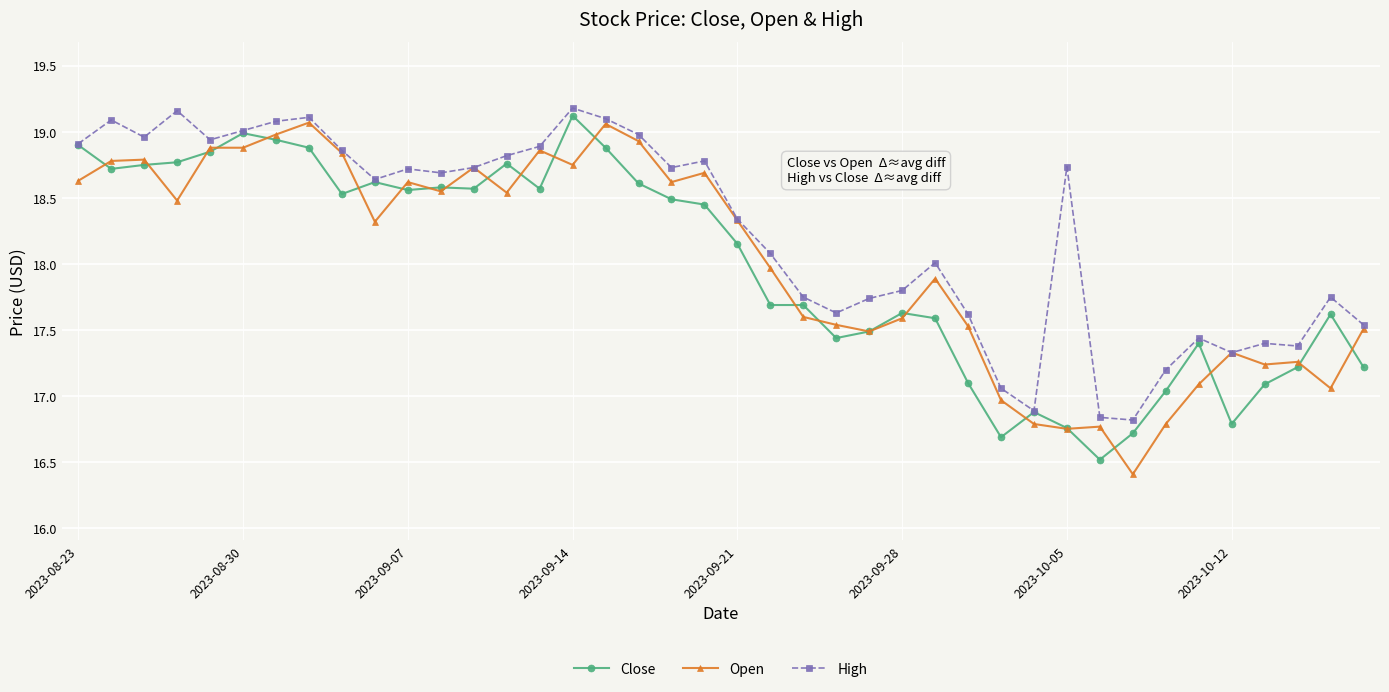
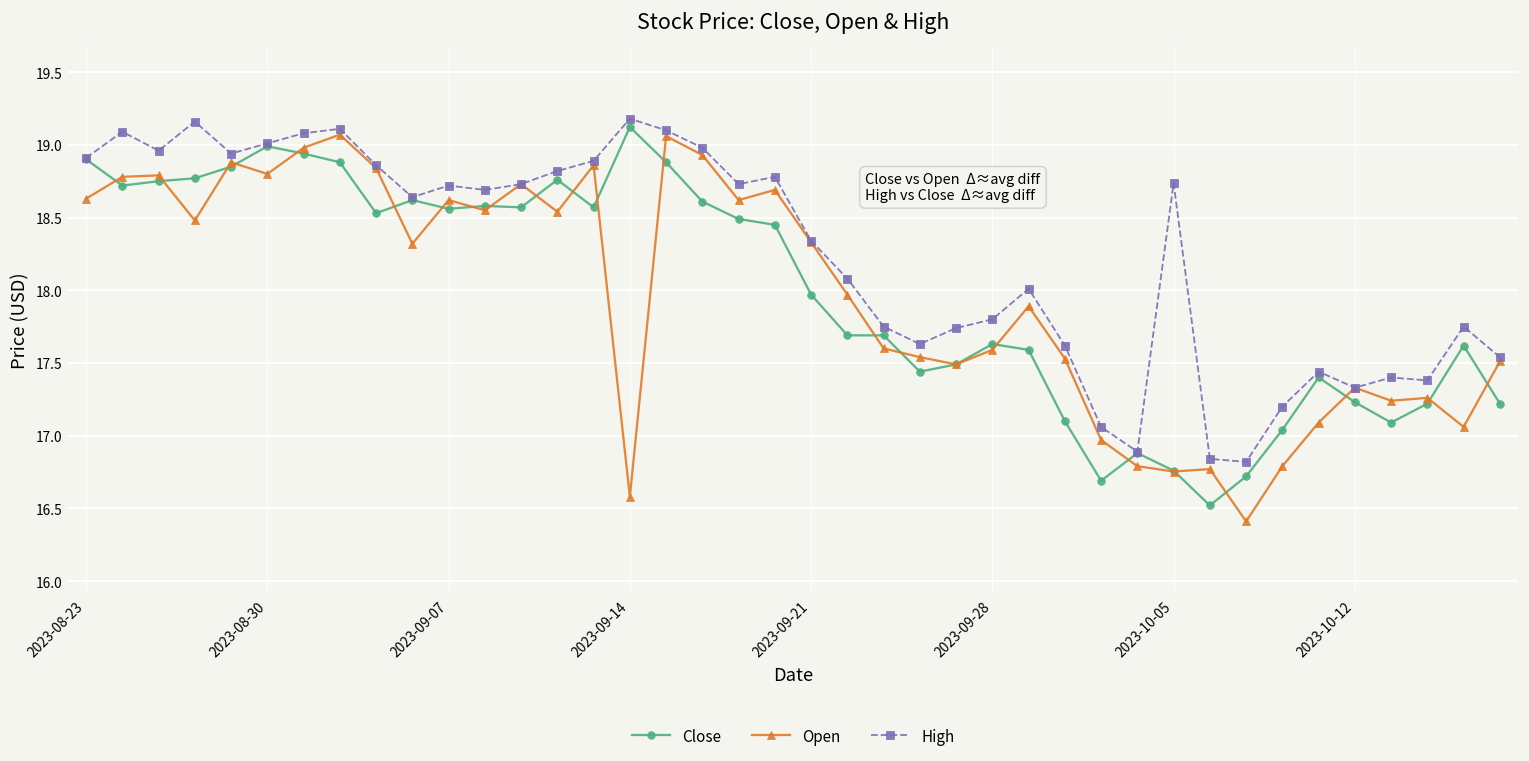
Open, 2023-08-30: 18.88 -> 18.80
Open, 2023-09-14: 18.75 -> 16.58
Close, 2023-09-21: 18.15 -> 17.97
Close, 2023-10-12: 16.79 -> 17.23
